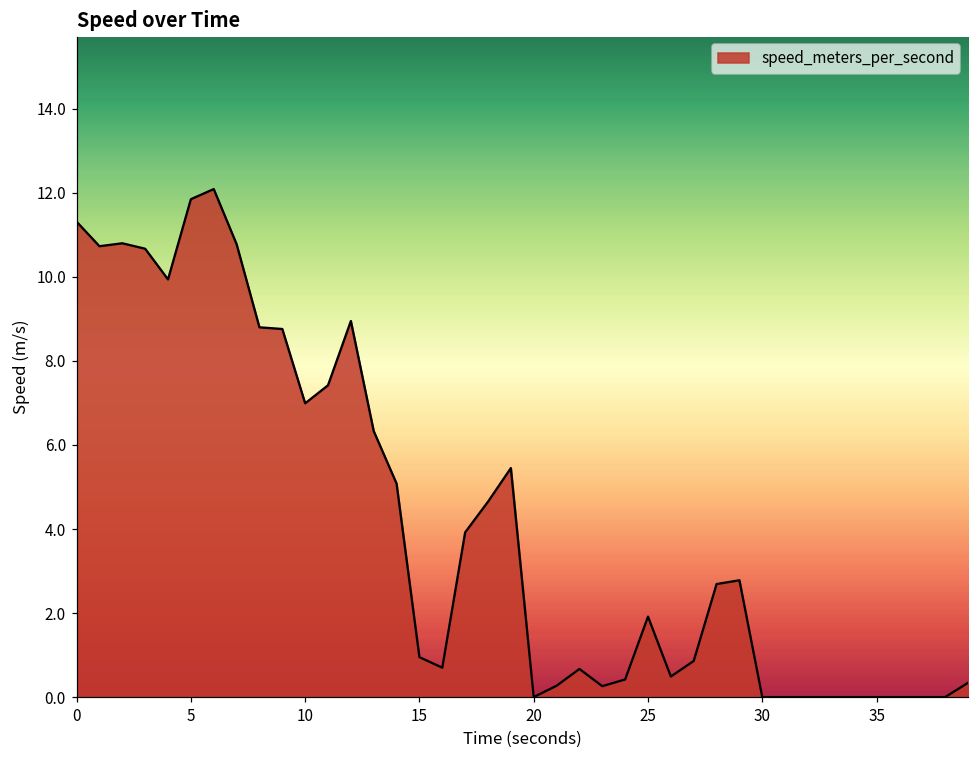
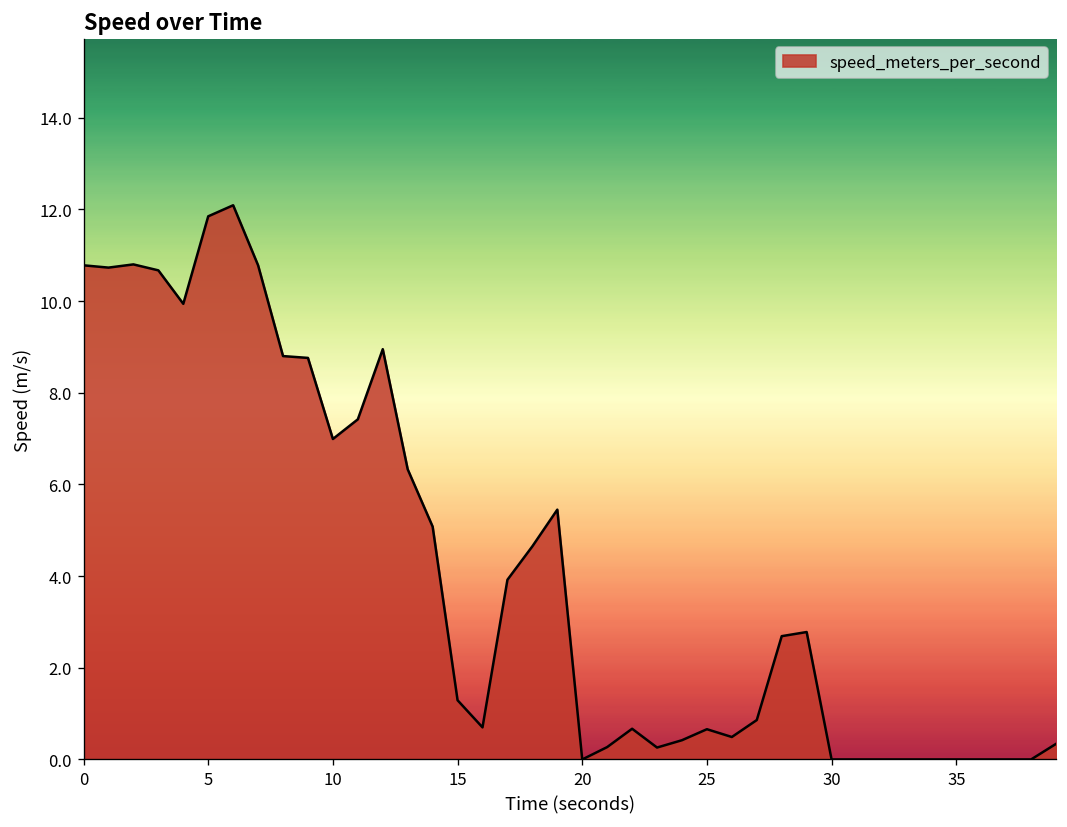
0: 11.3 -> 10.8
15: 0.9 -> 1.3
25: 1.9 -> 0.7
